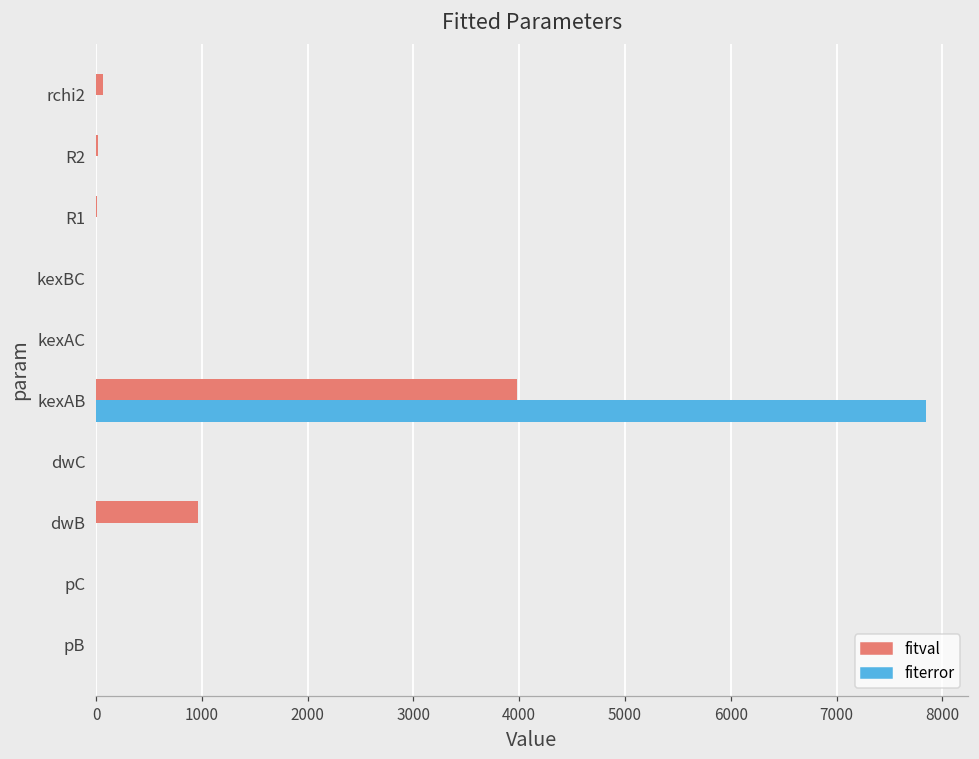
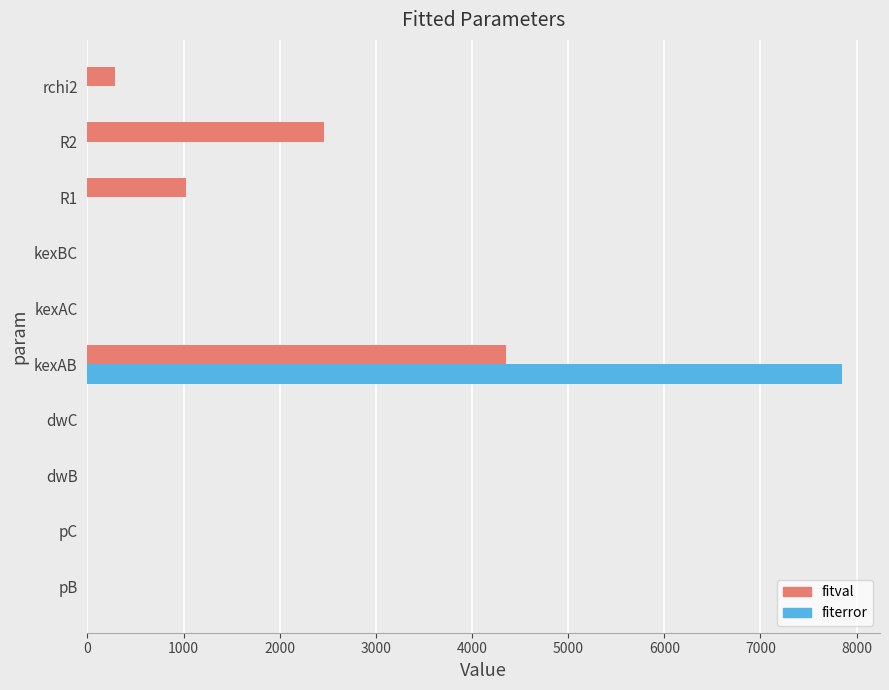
fitval, rchi2: 100 -> 300
fitval, R2: 0 -> 2500
fitval, R1: 0 -> 1000
fitval, kexAB: 4000 -> 4400
fitval, dwB: 1000 -> 0
